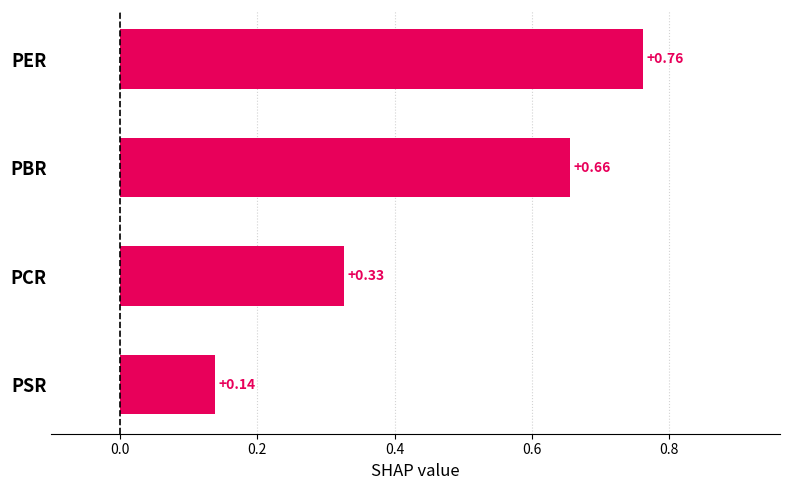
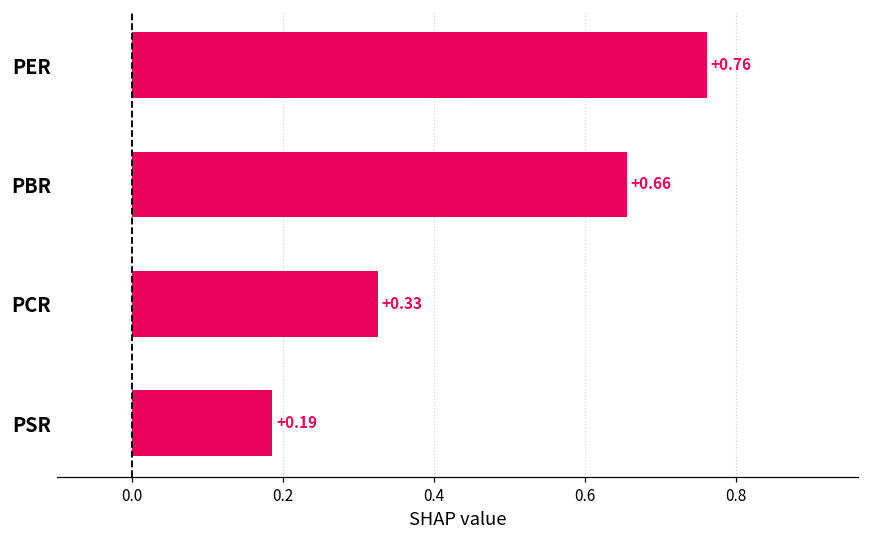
PSR: +0.14 -> +0.19
